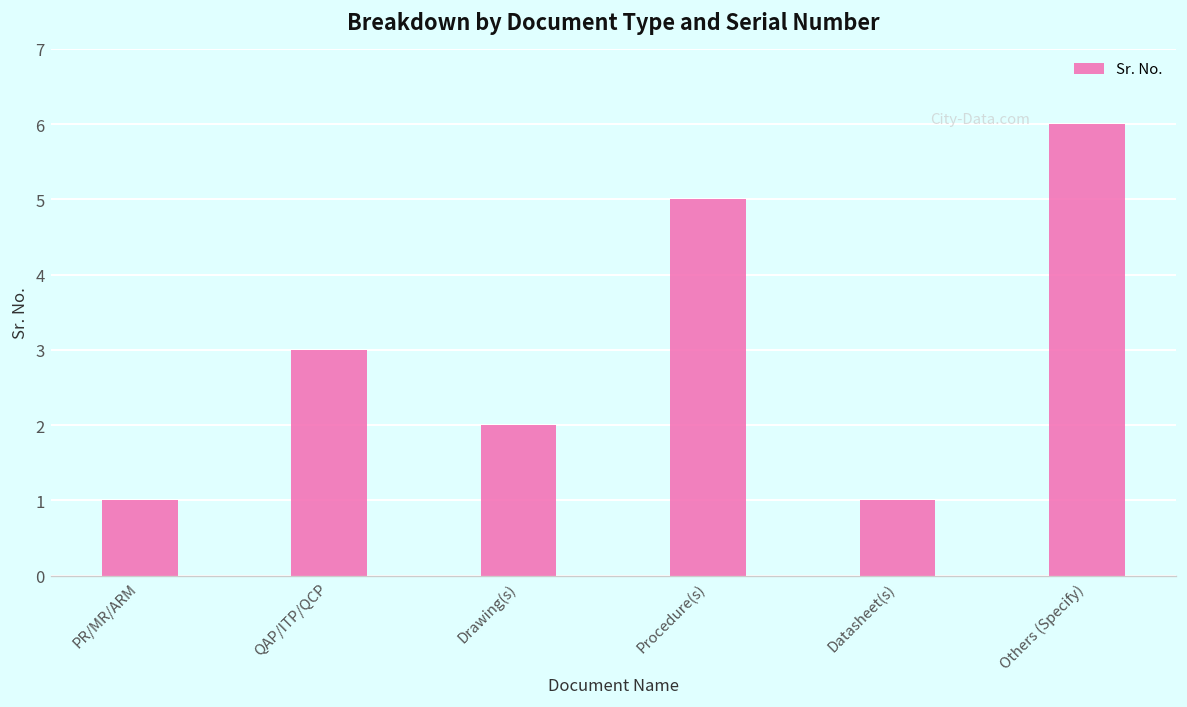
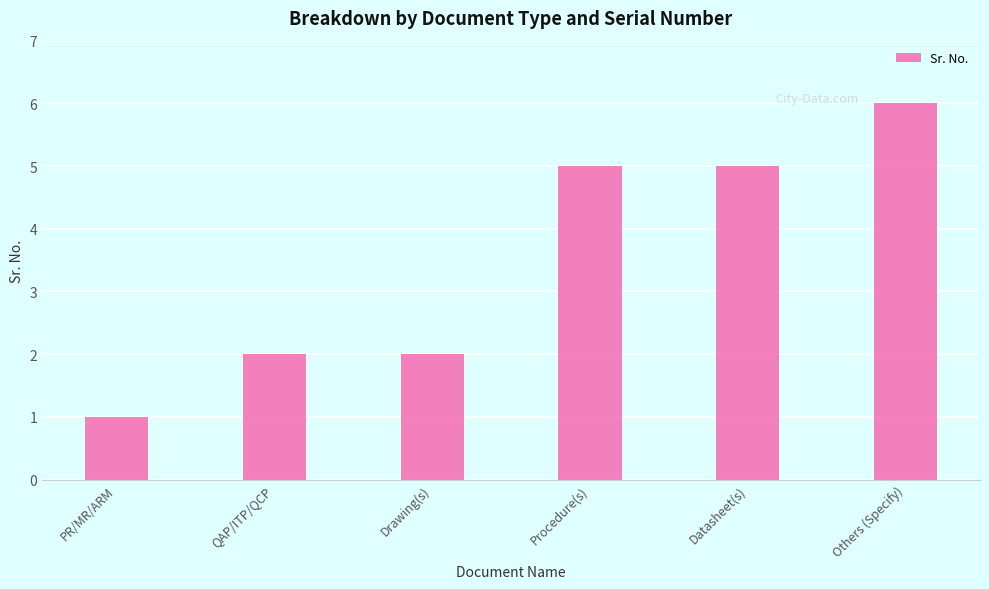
QAP/ITP/QCP: 3 -> 2
Datasheet(s): 1 -> 5
